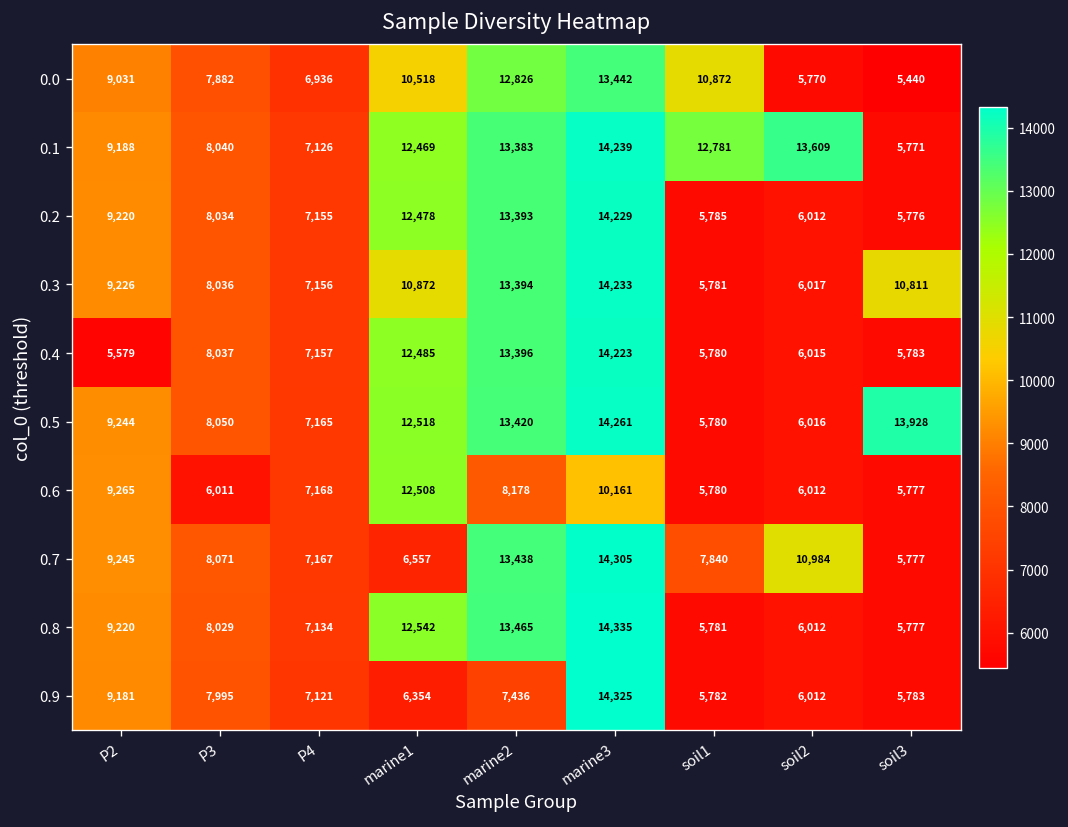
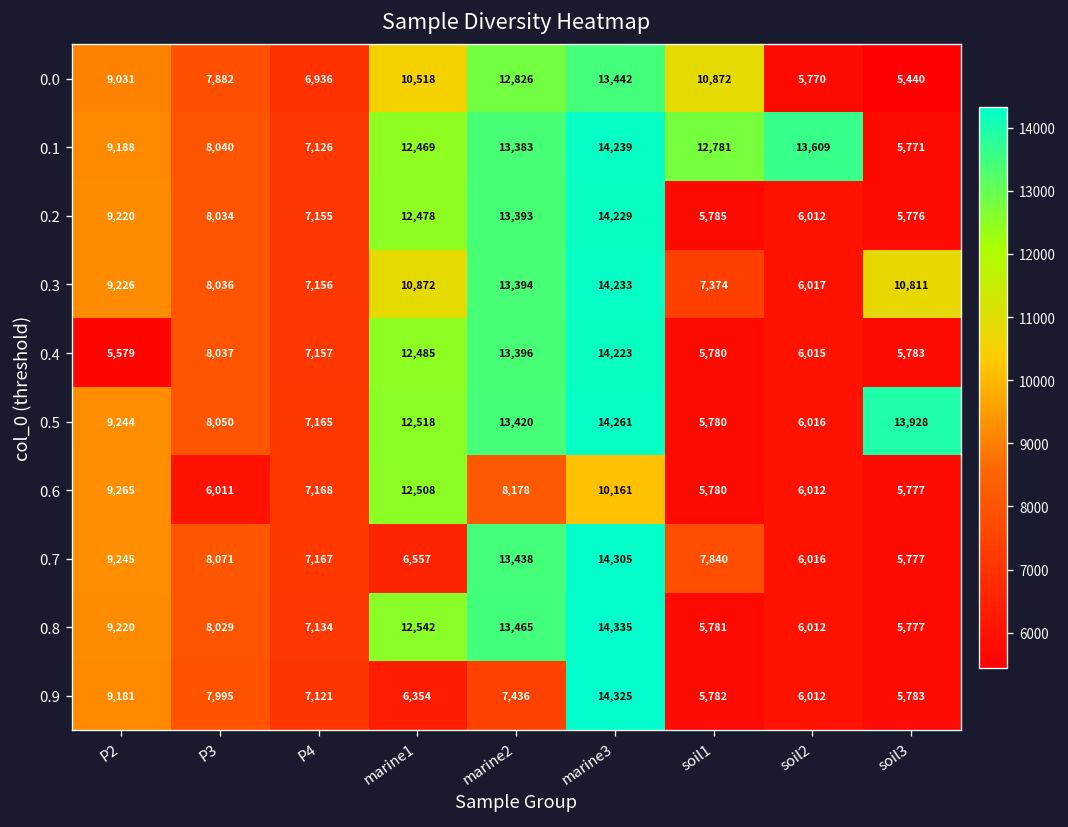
0.3, soil1: 5,781 -> 7,374
0.7, soil2: 10,984 -> 6,016
